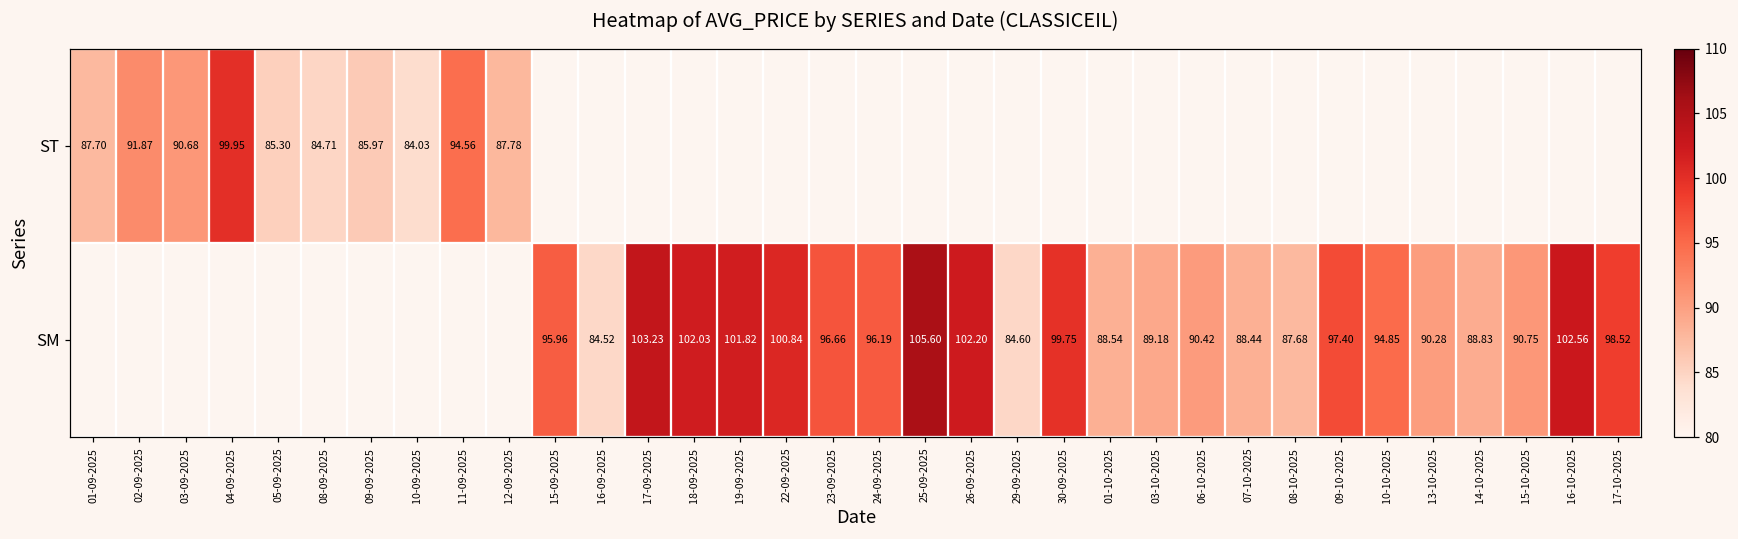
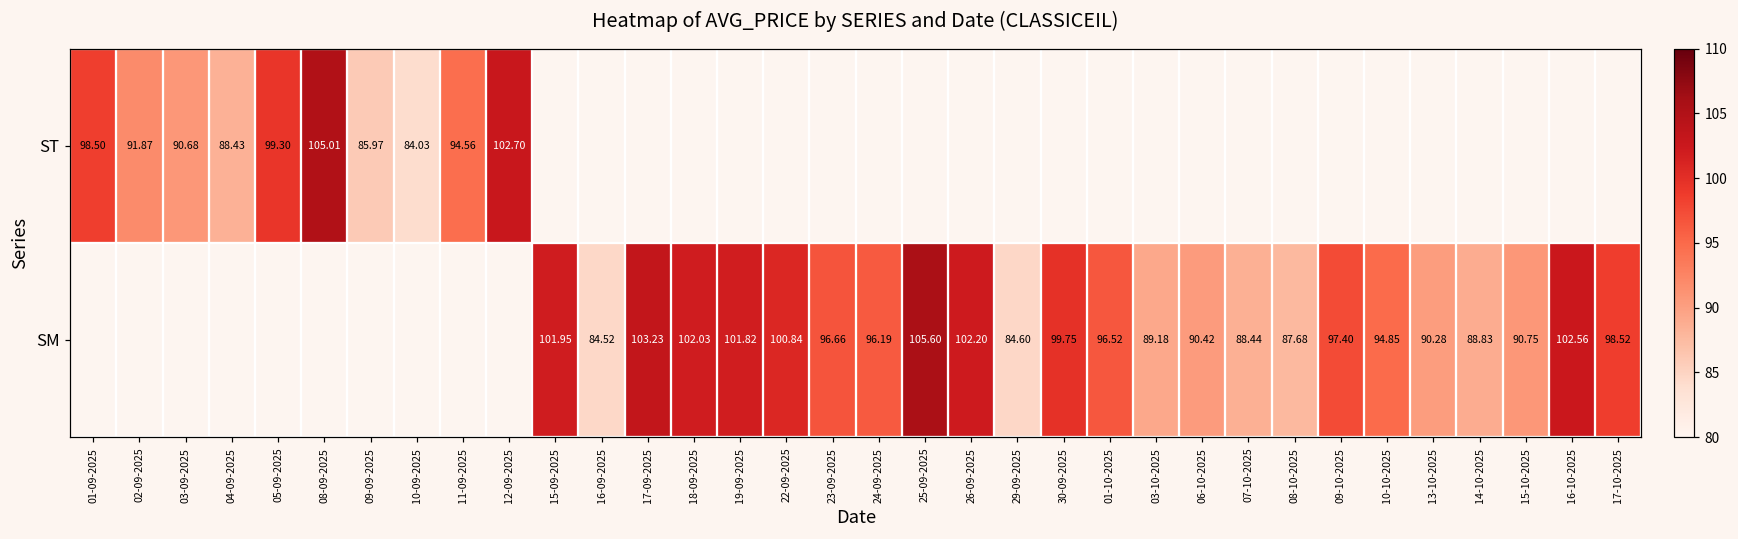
ST, 01-09-2025: 87.70 -> 98.50
ST, 04-09-2025: 99.95 -> 88.43
ST, 05-09-2025: 85.30 -> 99.30
ST, 08-09-2025: 84.71 -> 105.01
ST, 12-09-2025: 87.78 -> 102.70
SM, 15-09-2025: 95.96 -> 101.95
SM, 01-10-2025: 88.54 -> 96.52
